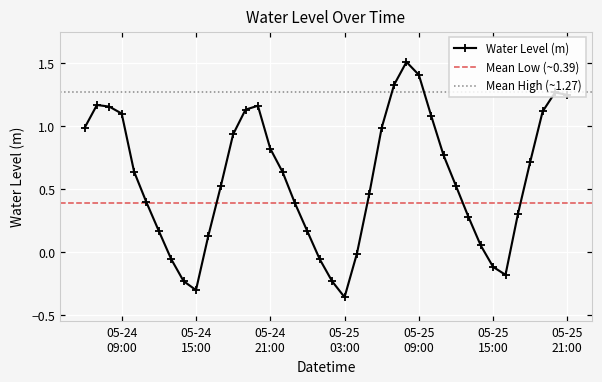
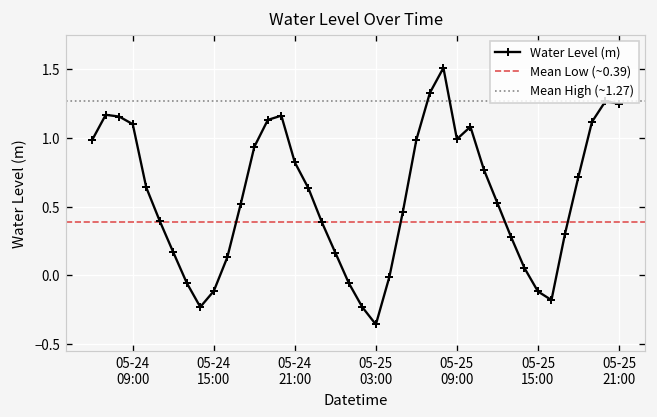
05-24 15:00: -0.30 -> -0.11
05-25 09:00: 1.41 -> 0.99
